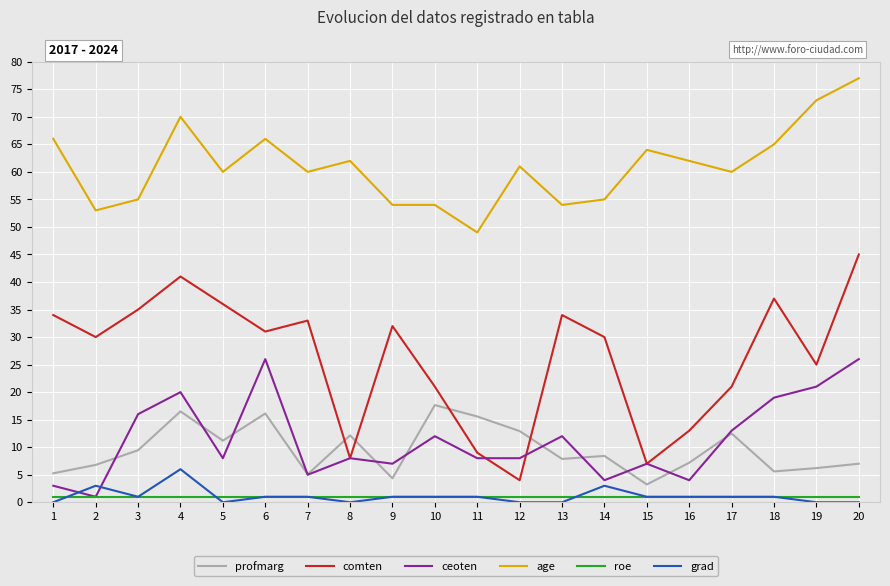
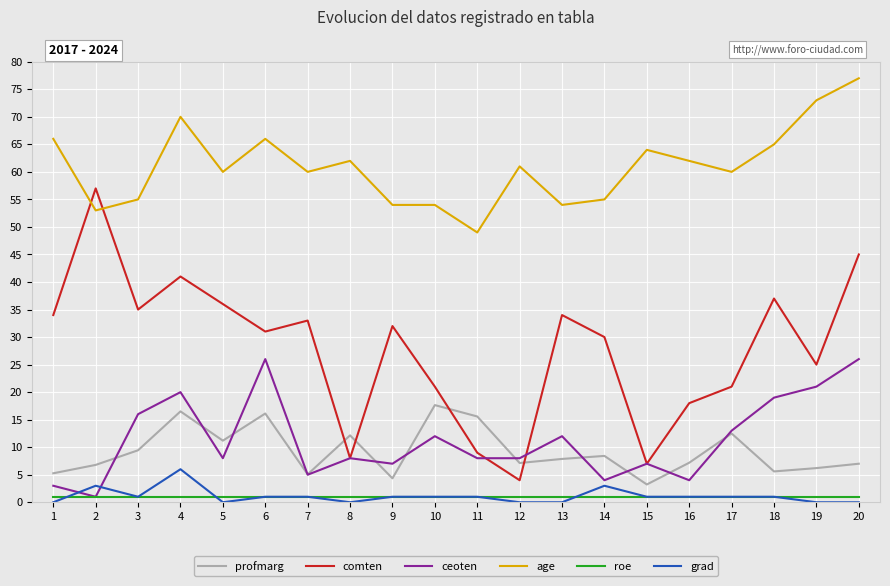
comten, 2: 30 -> 57
profmarg, 12: 13 -> 7
comten, 16: 13 -> 18
